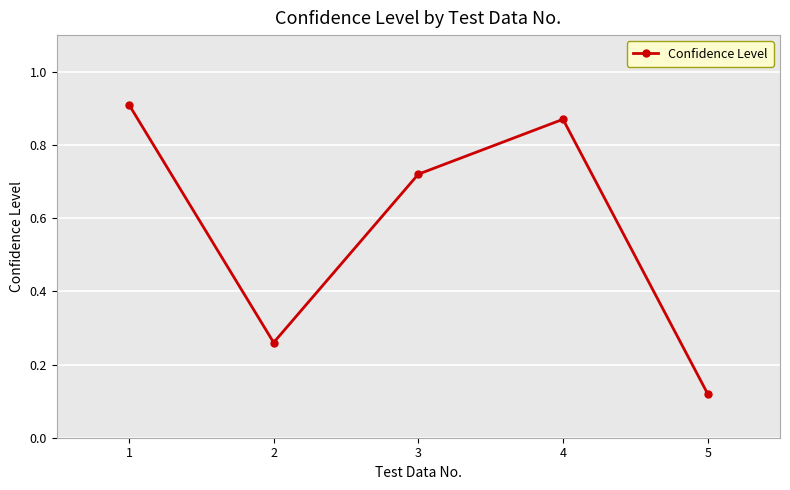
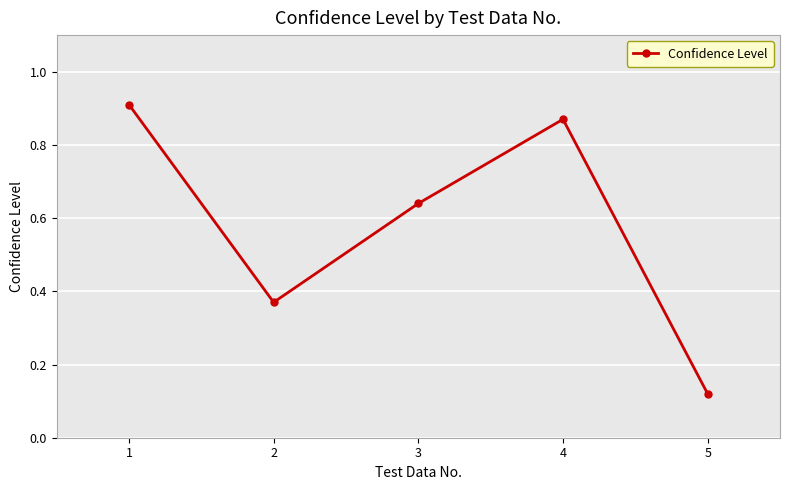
2: 0.26 -> 0.37
3: 0.72 -> 0.64
